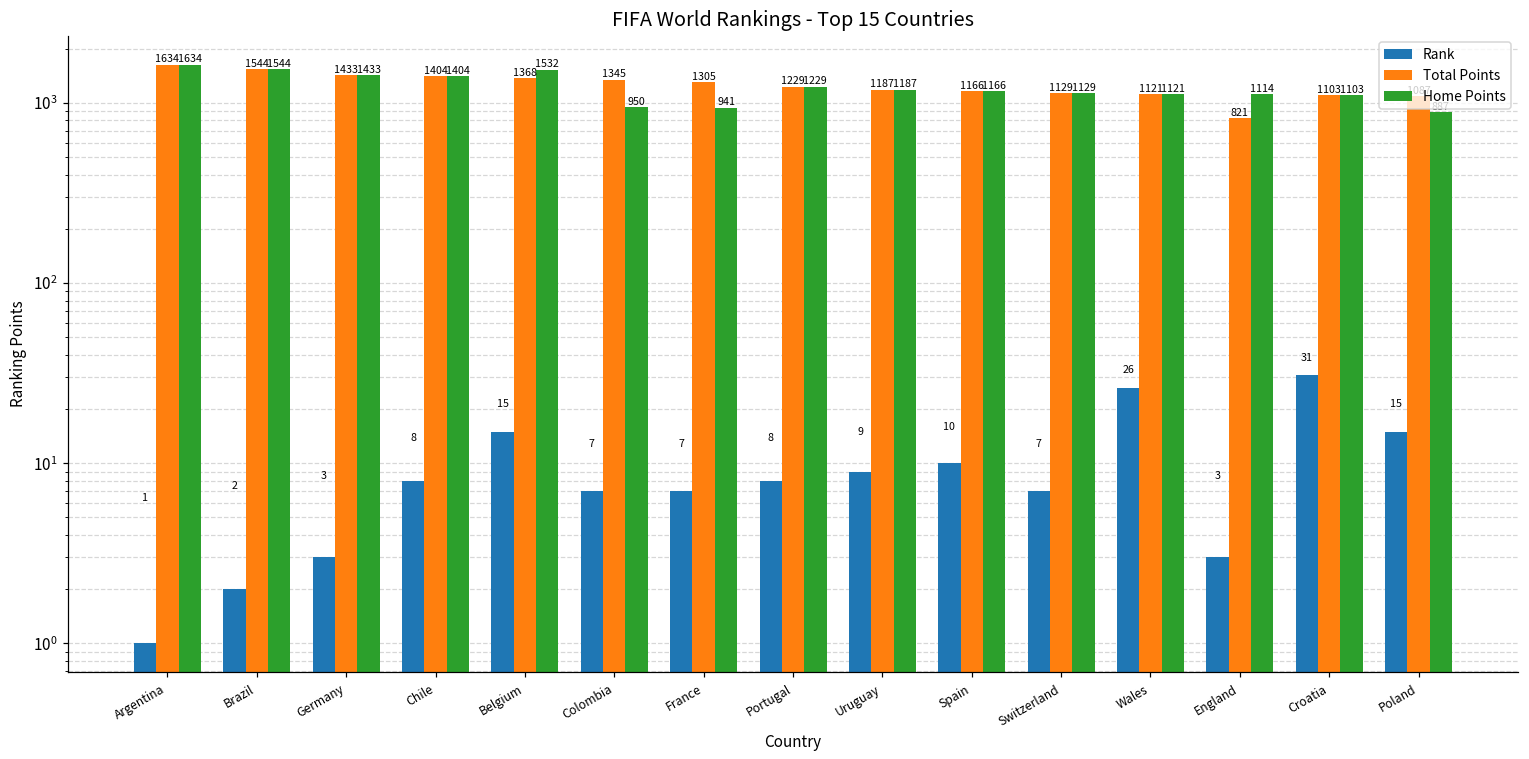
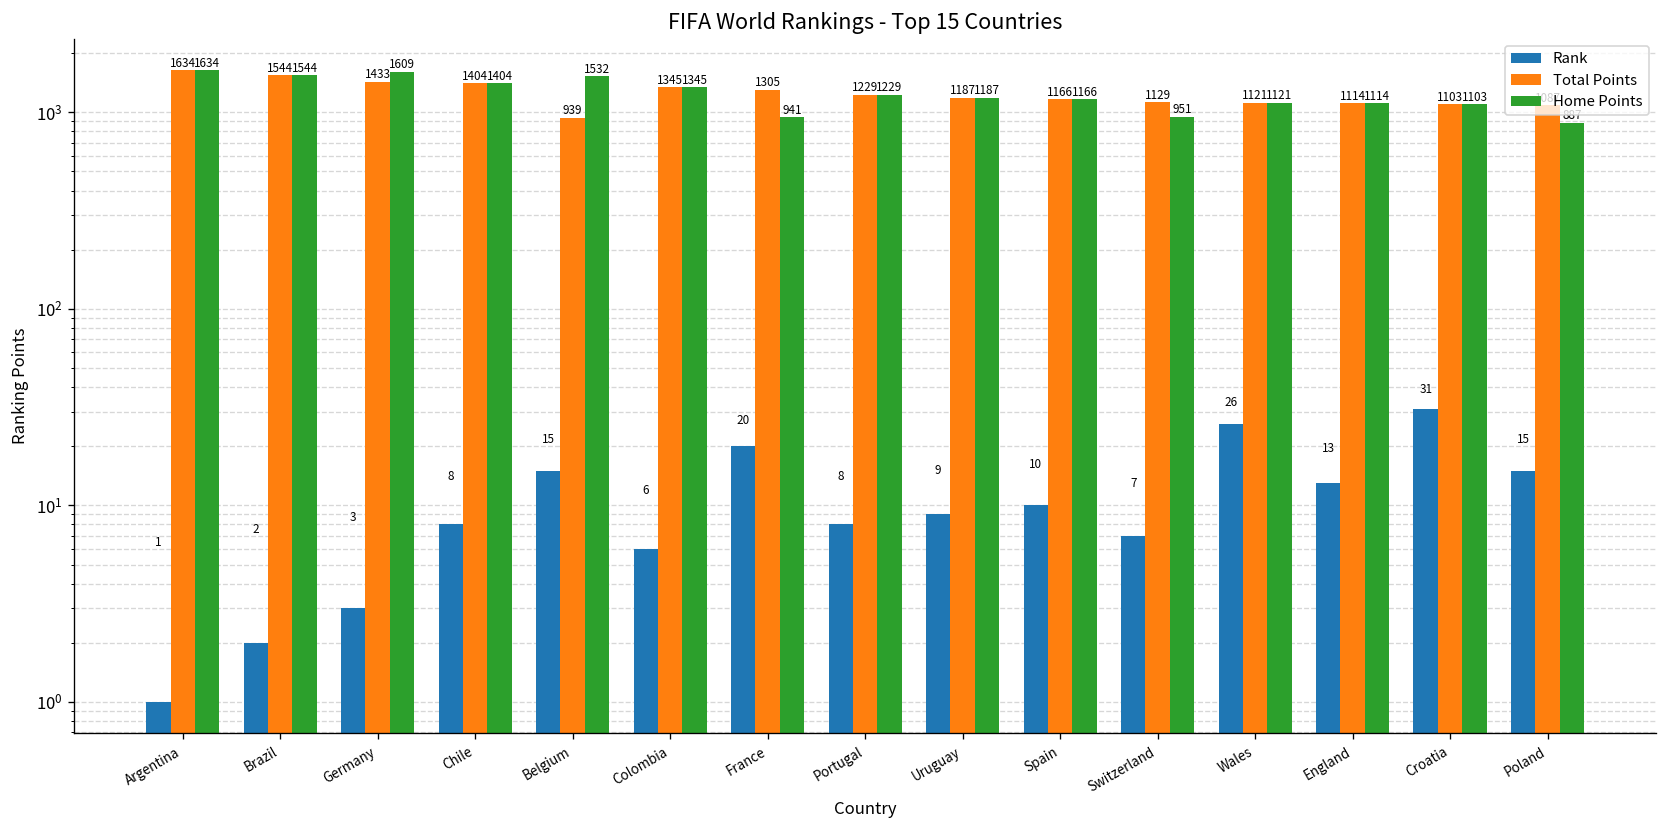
Home Points, Germany: 1433 -> 1609
Total Points, Belgium: 1368 -> 939
Rank, Colombia: 7 -> 6
Home Points, Colombia: 950 -> 1345
Rank, France: 7 -> 20
Home Points, Switzerland: 1129 -> 951
Rank, England: 3 -> 13
Total Points, England: 821 -> 1114
